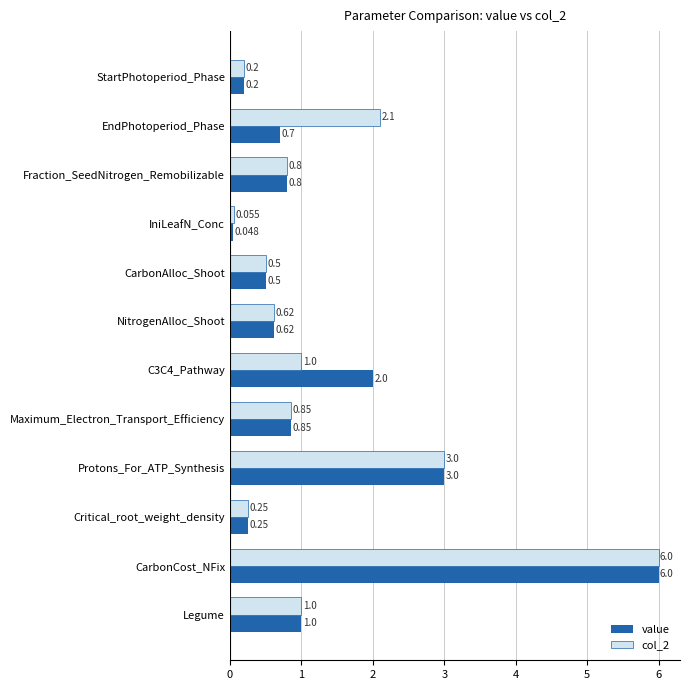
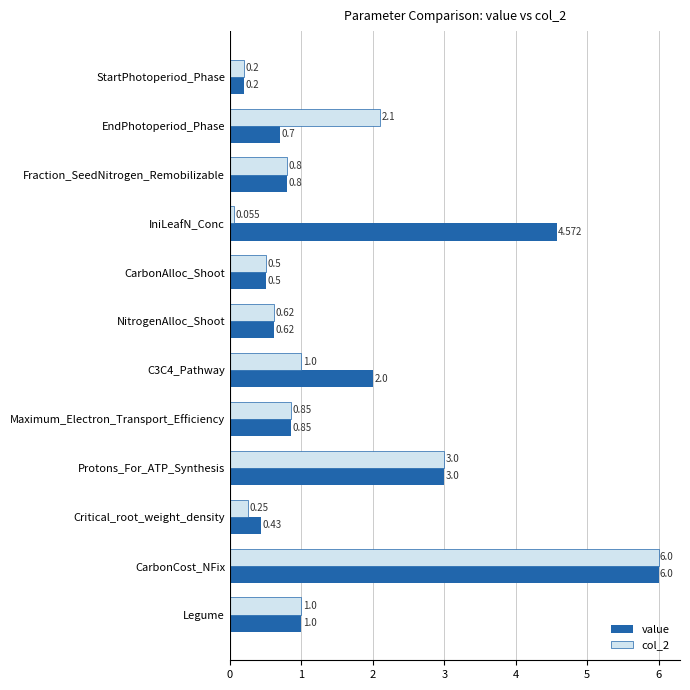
value, IniLeafN_Conc: 0.048 -> 4.572
value, Critical_root_weight_density: 0.25 -> 0.43
